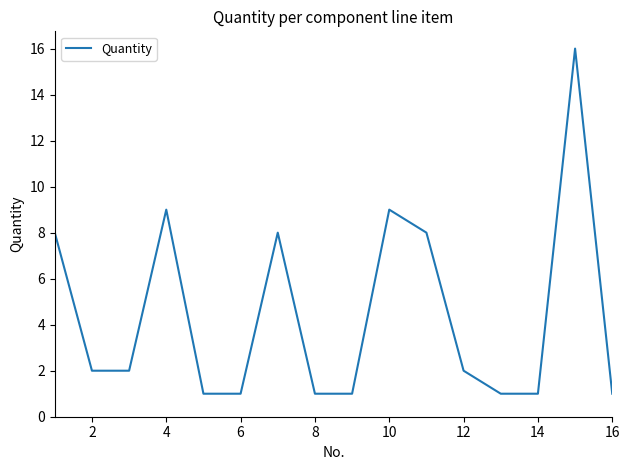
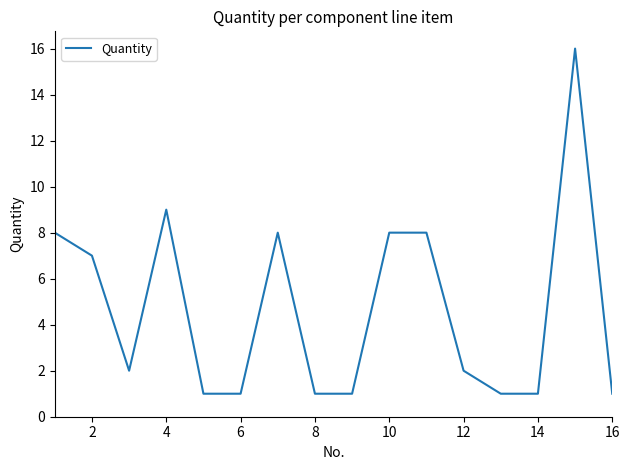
2: 2 -> 7
10: 9 -> 8
